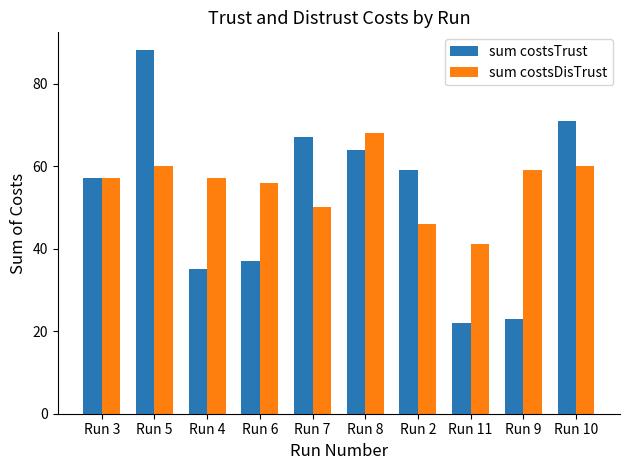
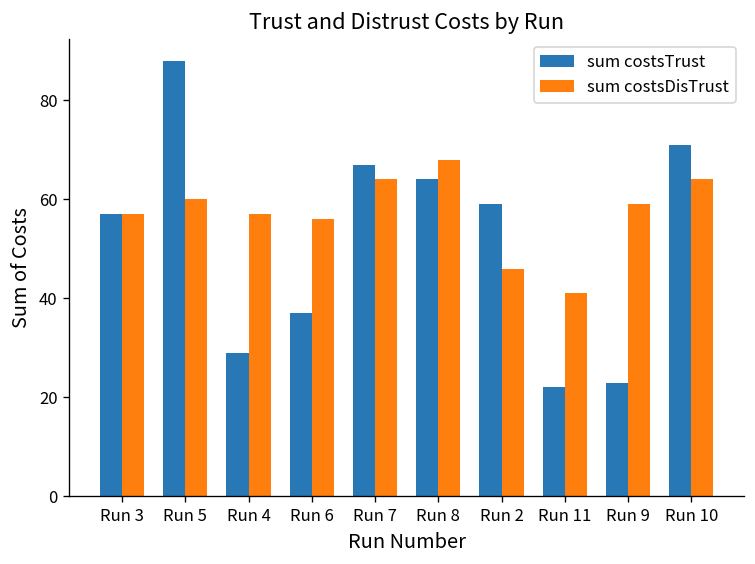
sum costsTrust, Run 4: 35 -> 29
sum costsDisTrust, Run 7: 50 -> 64
sum costsDisTrust, Run 10: 60 -> 64
